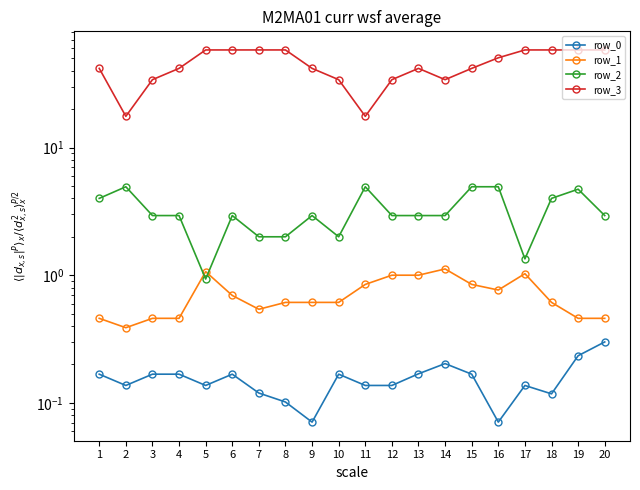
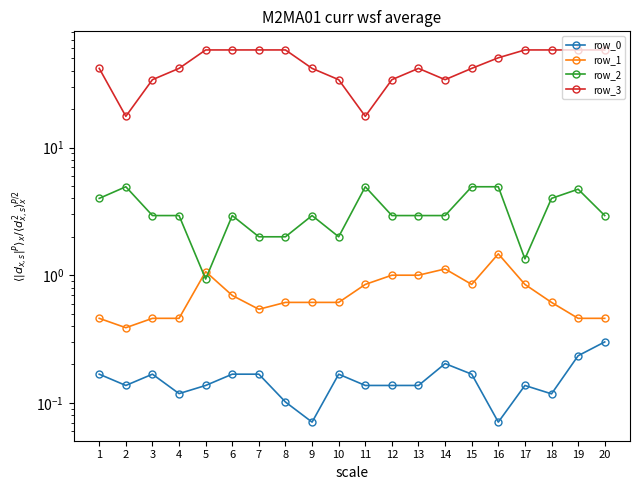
row_0, 4: 0.17 -> 0.12
row_0, 7: 0.12 -> 0.17
row_0, 13: 0.17 -> 0.14
row_1, 16: 0.8 -> 1.5
row_1, 17: 1.0 -> 0.8
